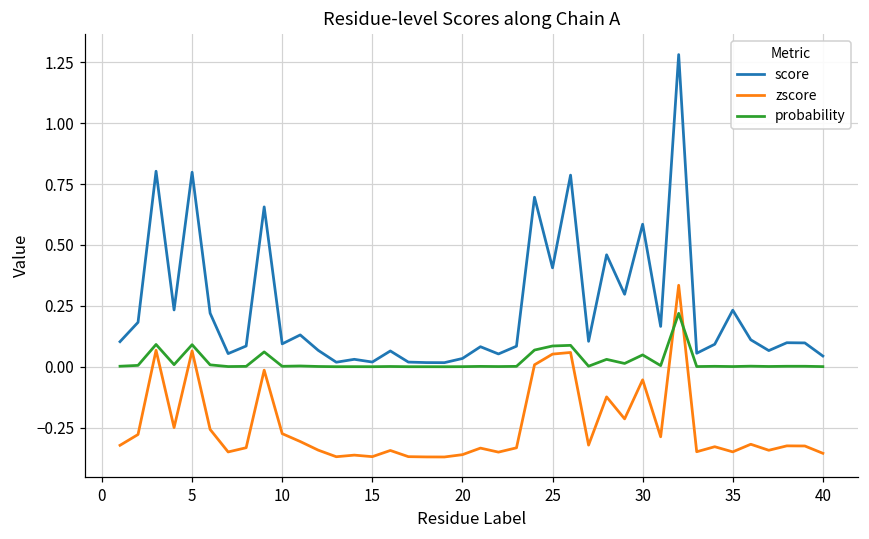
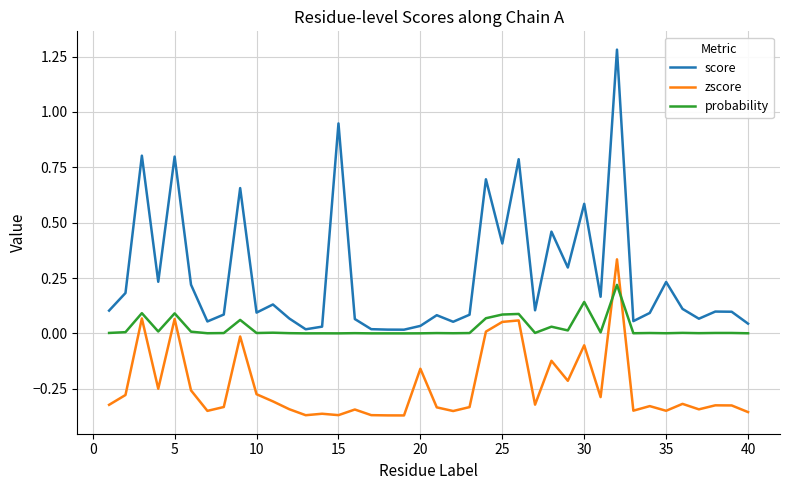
score, 15: 0.02 -> 0.95
zscore, 20: -0.36 -> -0.16
probability, 30: 0.05 -> 0.14
